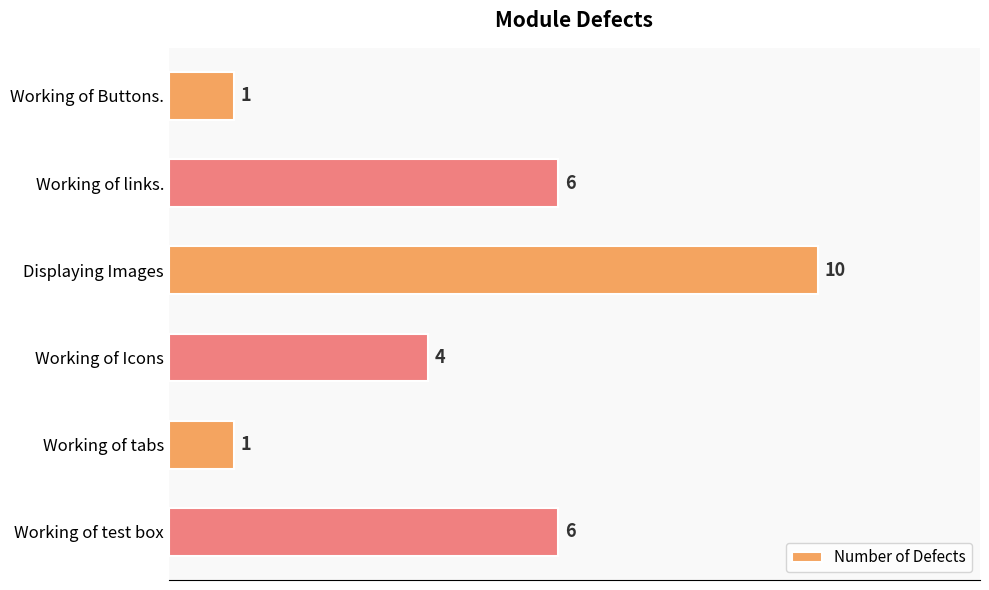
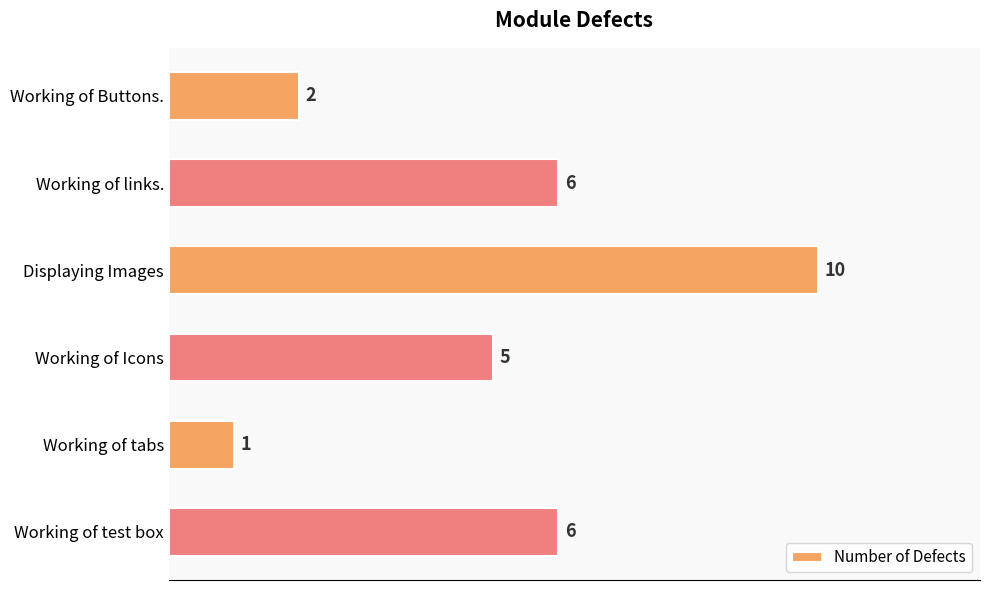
Working of Buttons.: 1 -> 2
Working of Icons: 4 -> 5
